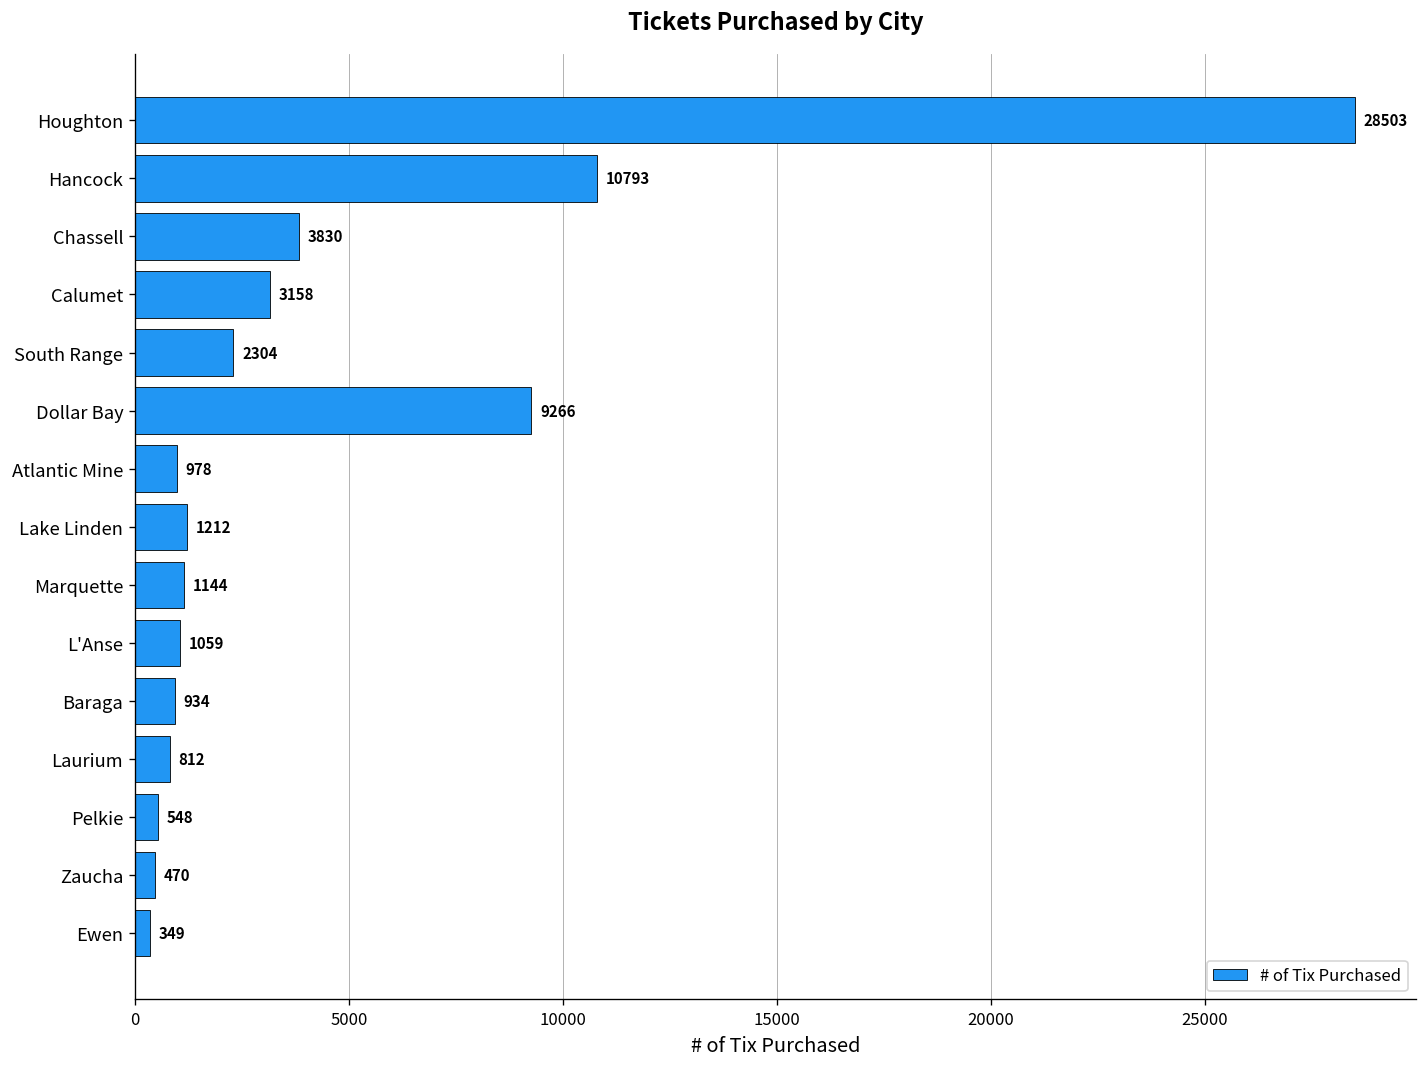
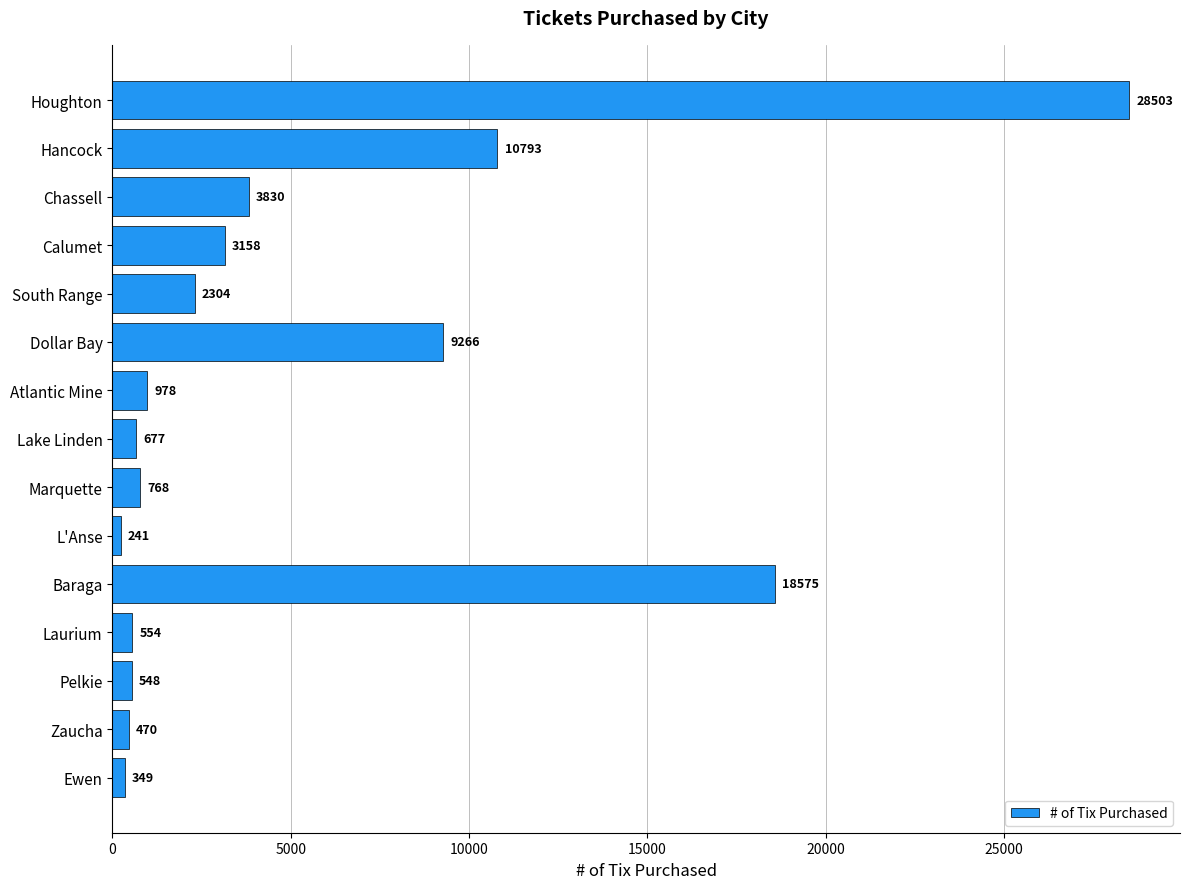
Lake Linden: 1212 -> 677
Marquette: 1144 -> 768
L'Anse: 1059 -> 241
Baraga: 934 -> 18575
Laurium: 812 -> 554
